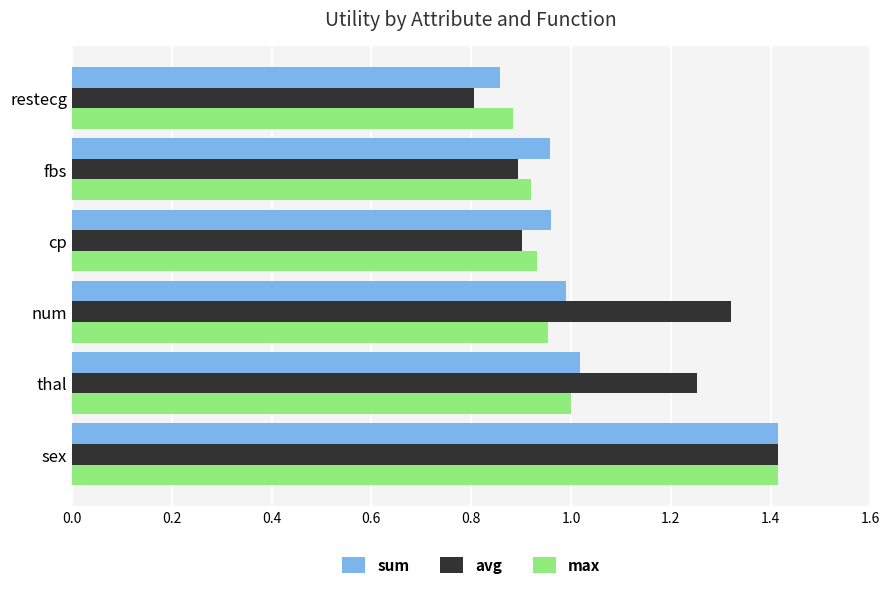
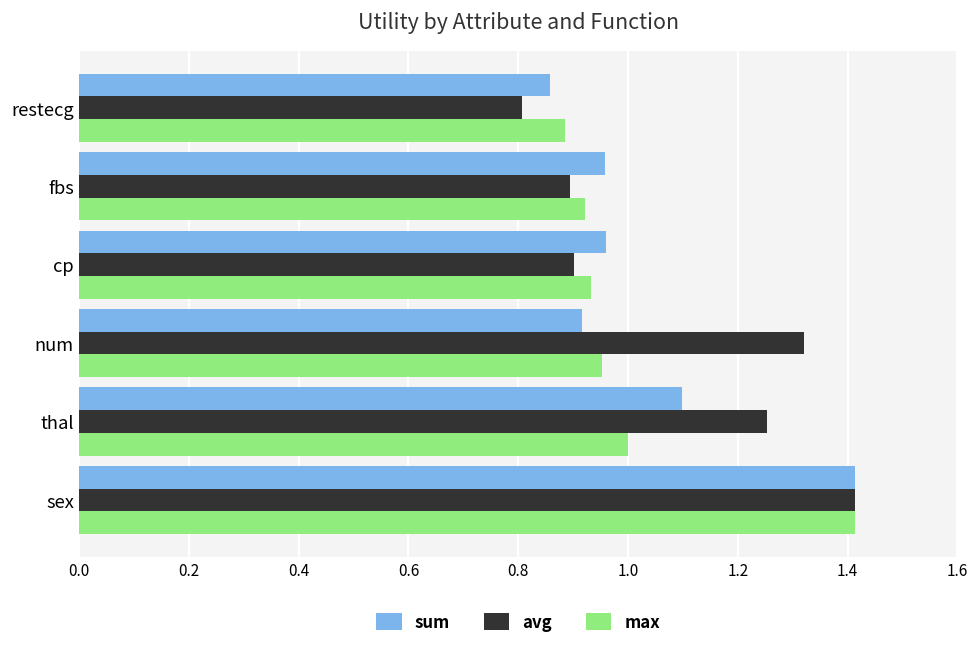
sum, num: 0.99 -> 0.92
sum, thal: 1.02 -> 1.10
